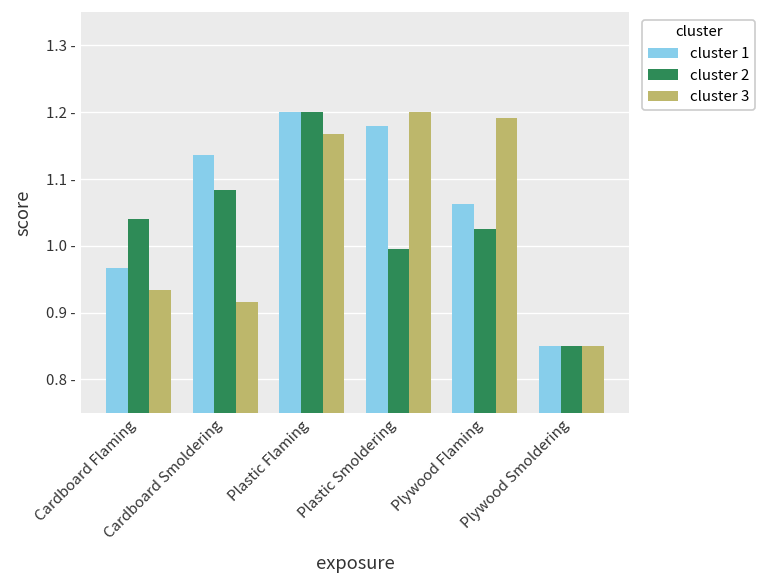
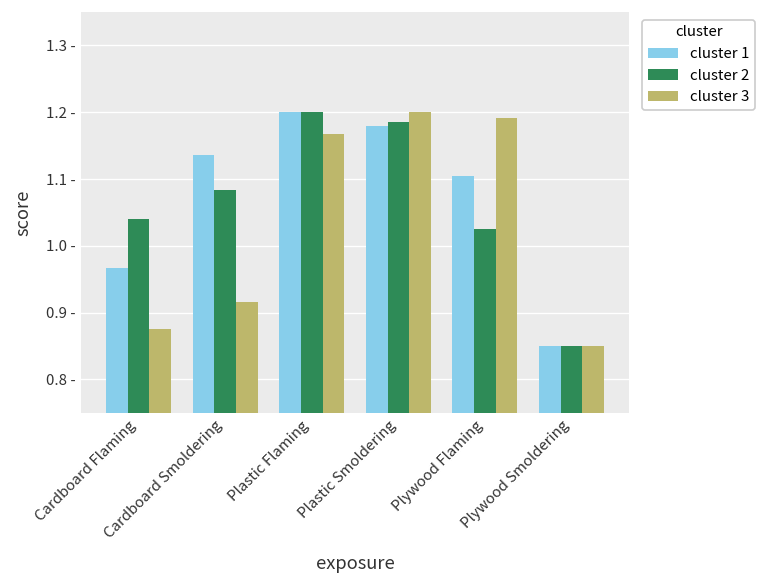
cluster 3, Cardboard Flaming: 0.93 - -> 0.88 -
cluster 2, Plastic Smoldering: 1.00 - -> 1.19 -
cluster 1, Plywood Flaming: 1.06 - -> 1.10 -
